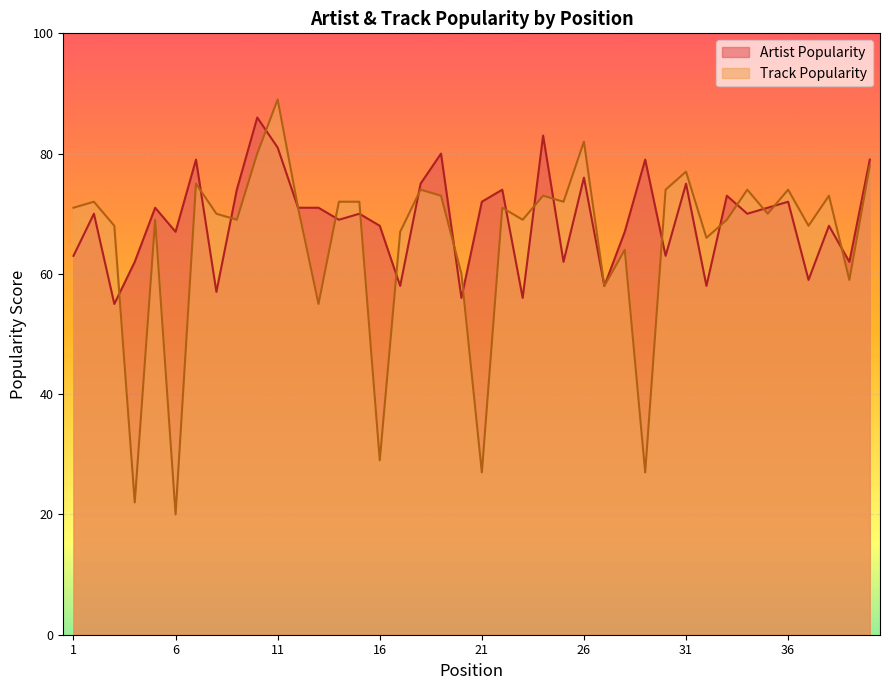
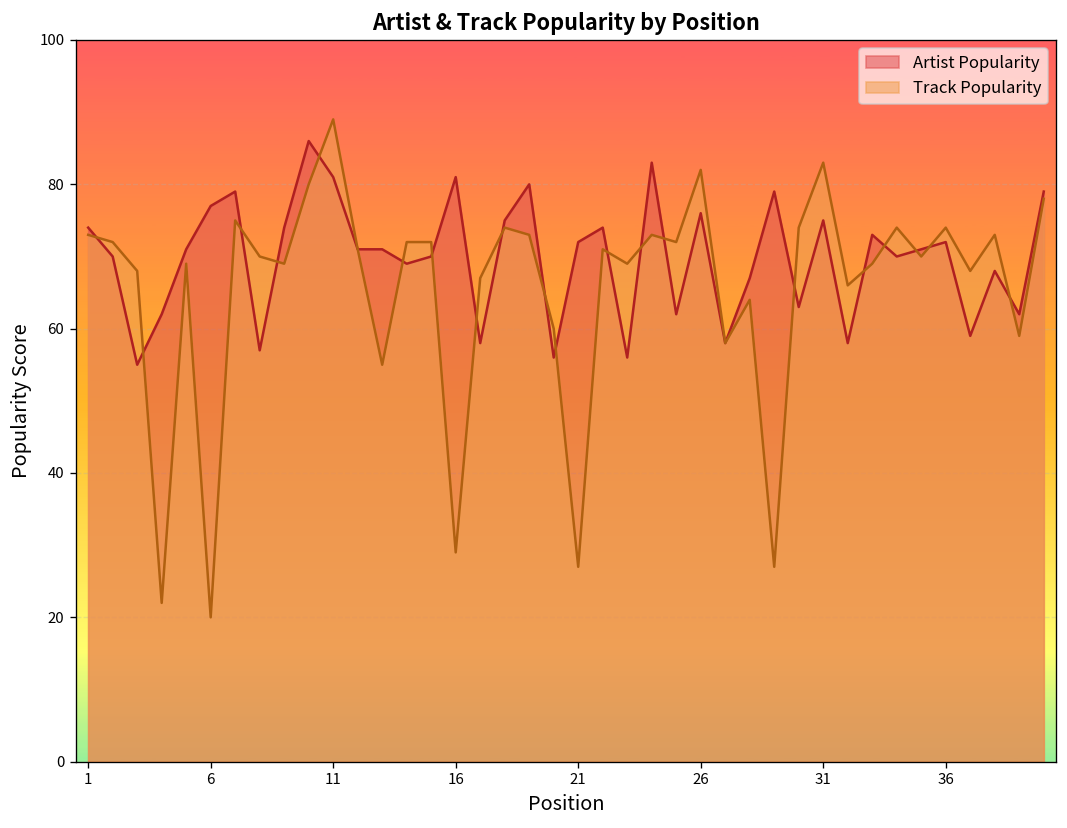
Artist Popularity, 1: 63 -> 74
Track Popularity, 1: 71 -> 73
Artist Popularity, 6: 67 -> 77
Artist Popularity, 16: 68 -> 81
Track Popularity, 31: 77 -> 83
